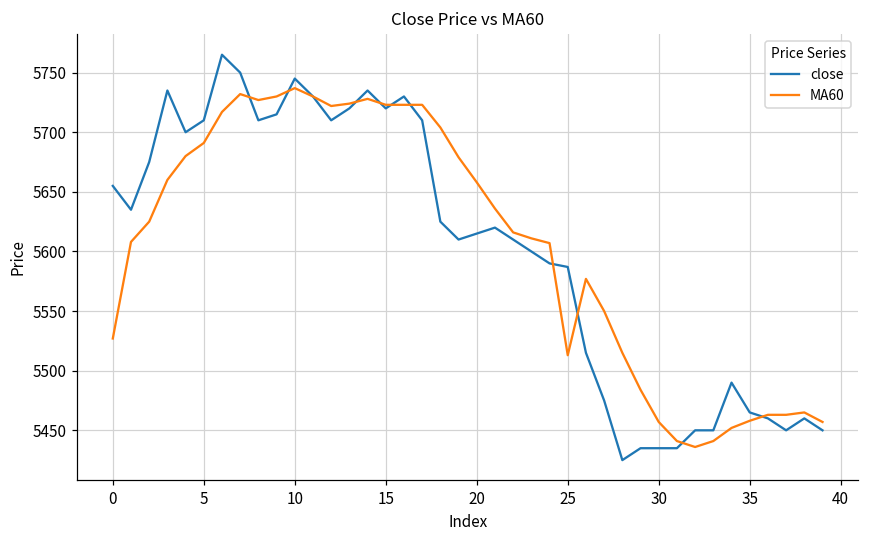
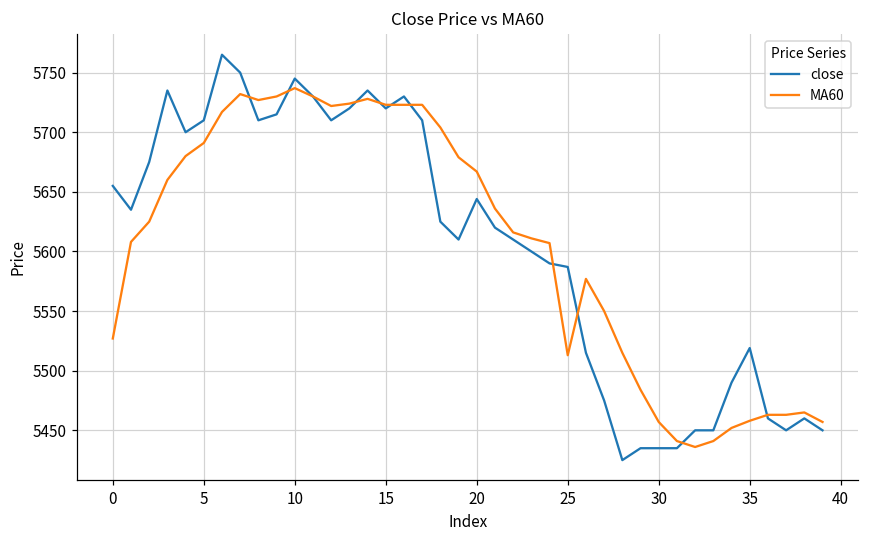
close, 20: 5615 -> 5644
MA60, 20: 5658 -> 5667
close, 35: 5465 -> 5519
